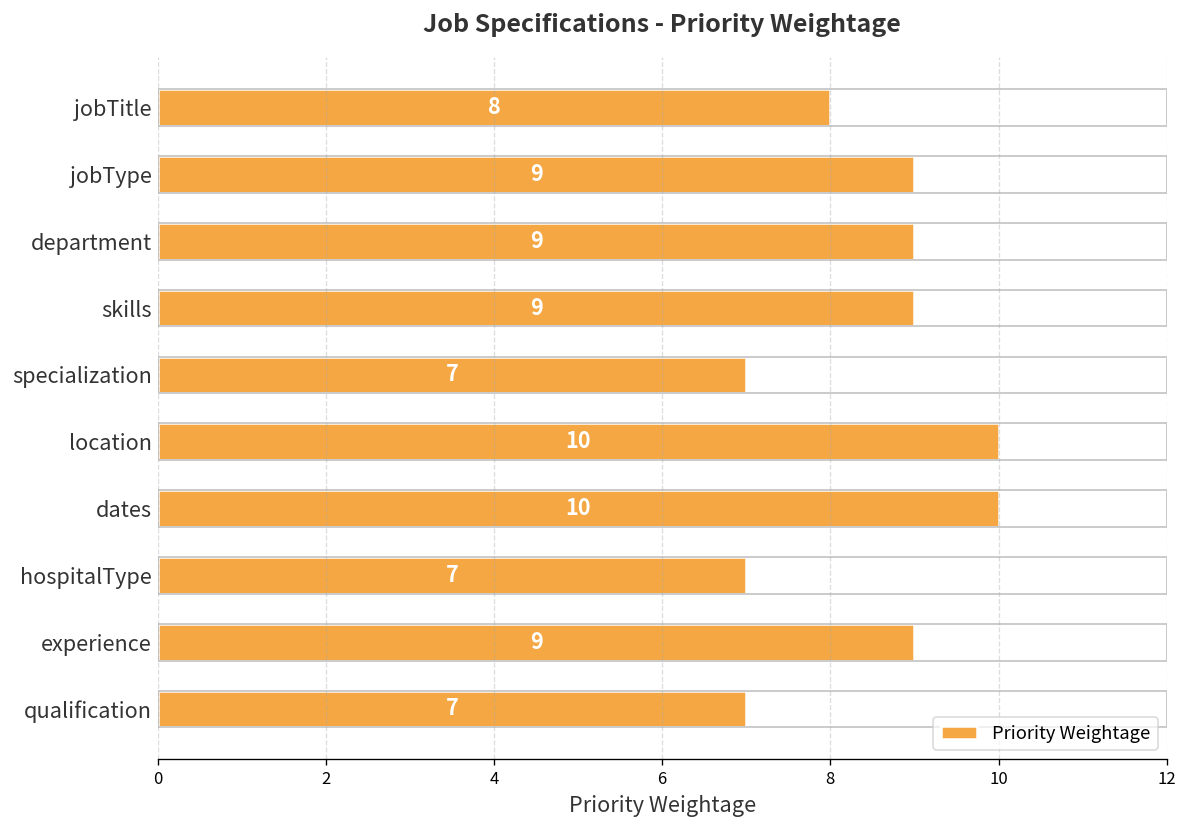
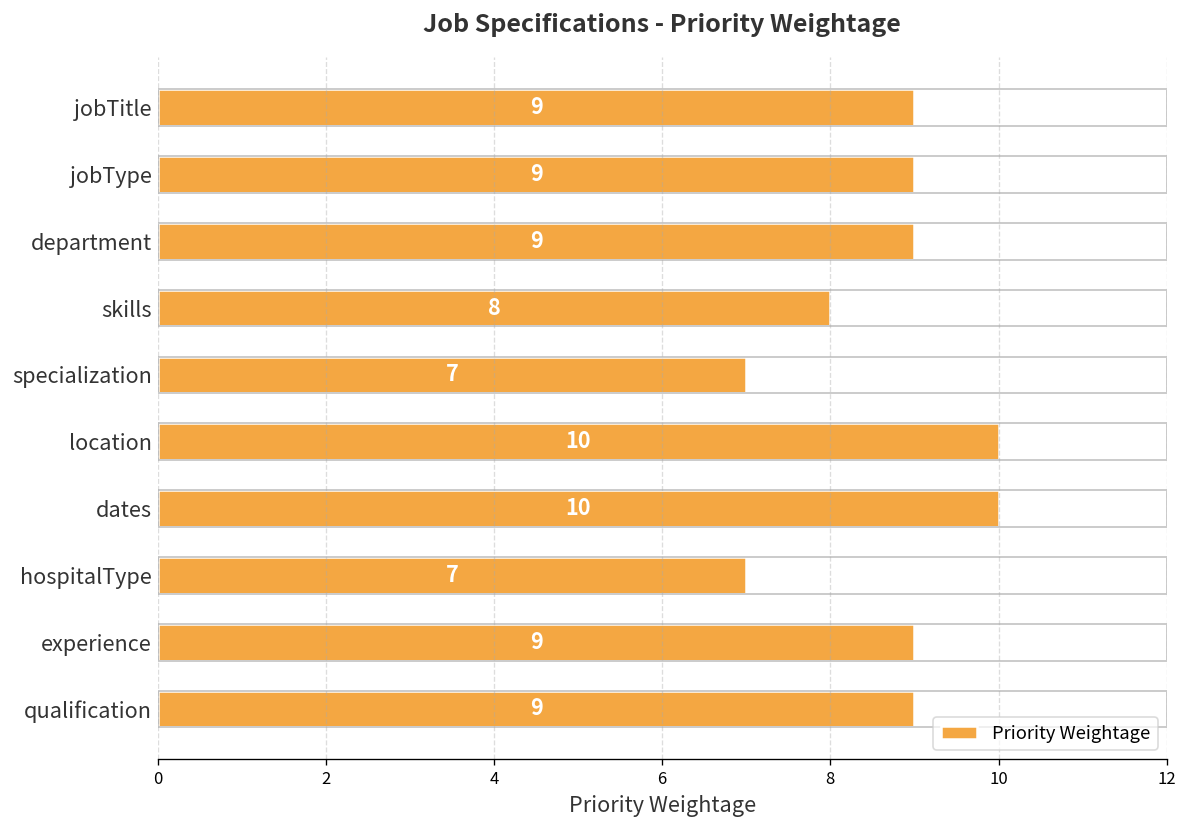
jobTitle: 8 -> 9
skills: 9 -> 8
qualification: 7 -> 9
